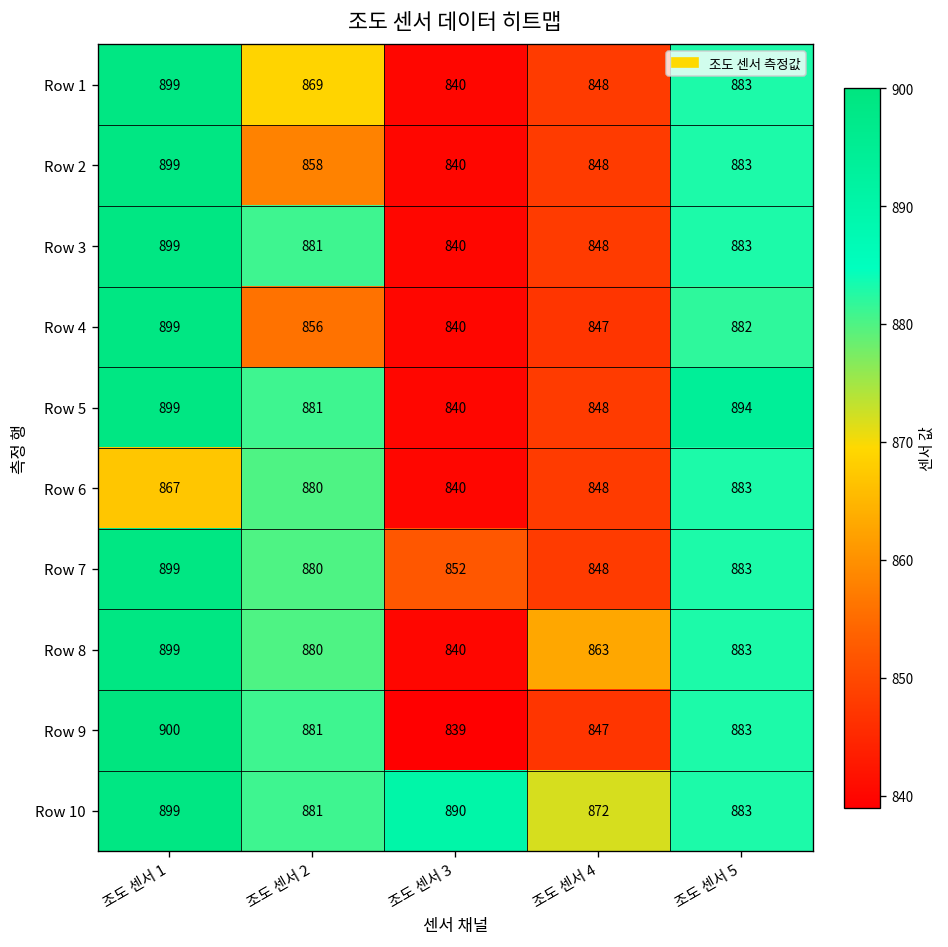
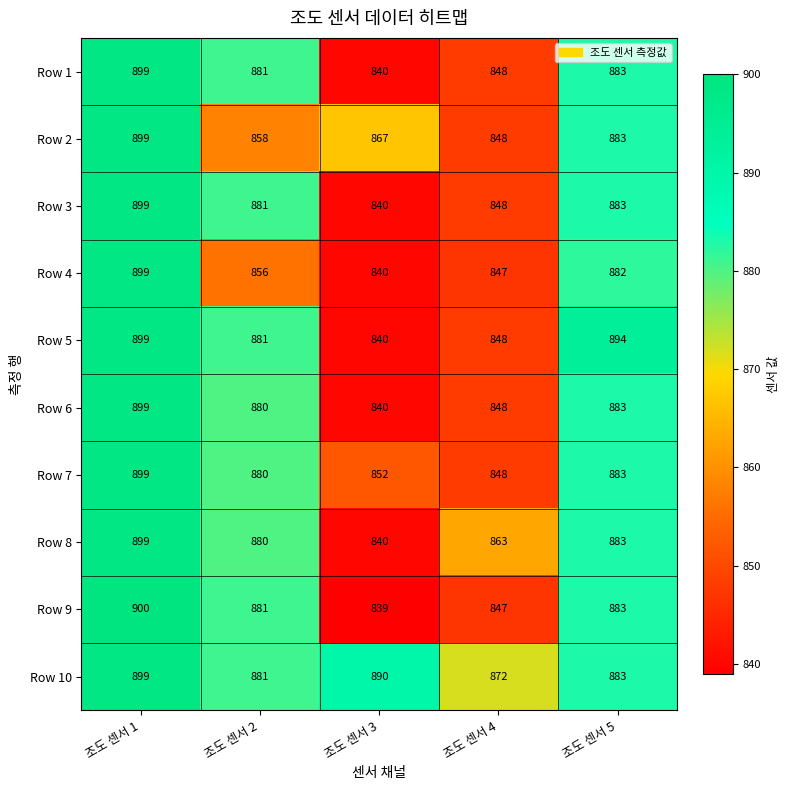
Row 1, 조도 센서 2: 869 -> 881
Row 2, 조도 센서 3: 840 -> 867
Row 6, 조도 센서 1: 867 -> 899
